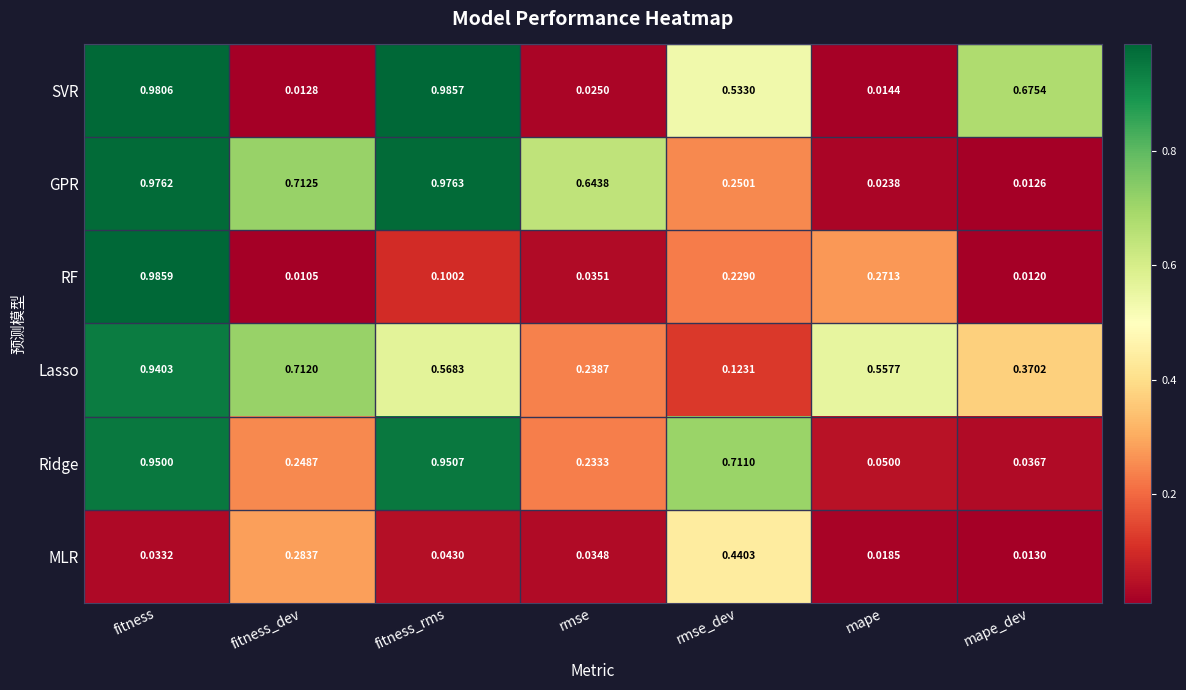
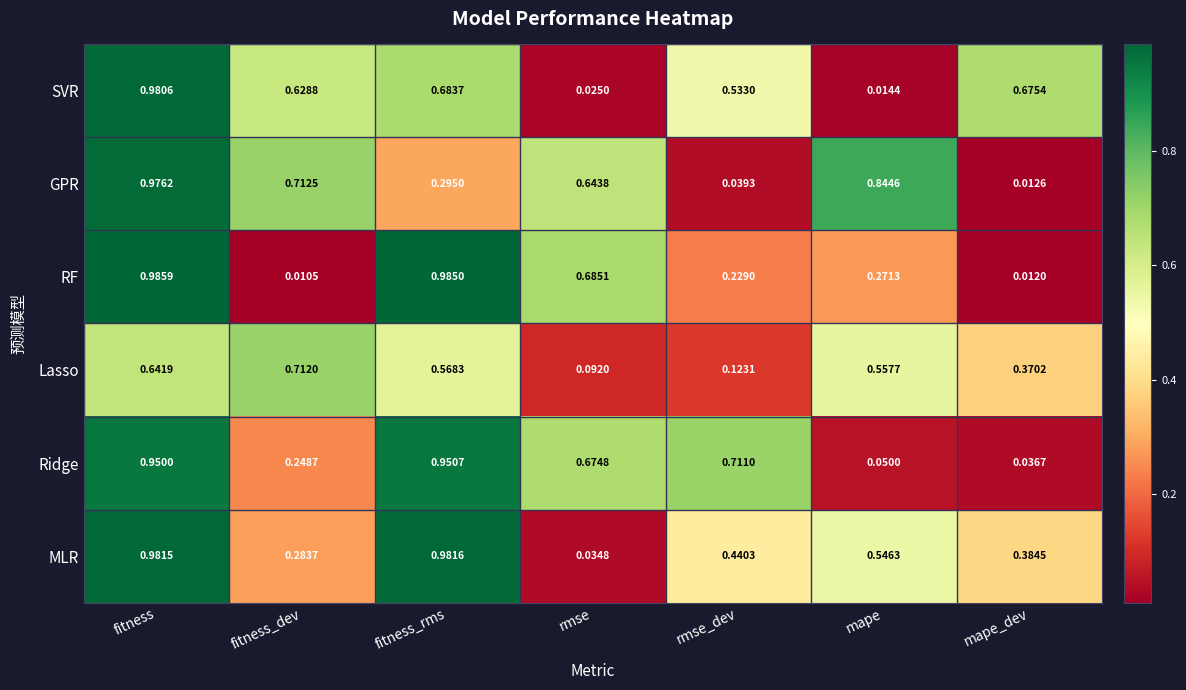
SVR, fitness_dev: 0.0128 -> 0.6288
SVR, fitness_rms: 0.9857 -> 0.6837
GPR, fitness_rms: 0.9763 -> 0.2950
GPR, rmse_dev: 0.2501 -> 0.0393
GPR, mape: 0.0238 -> 0.8446
RF, fitness_rms: 0.1002 -> 0.9850
RF, rmse: 0.0351 -> 0.6851
Lasso, fitness: 0.9403 -> 0.6419
Lasso, rmse: 0.2387 -> 0.0920
Ridge, rmse: 0.2333 -> 0.6748
MLR, fitness: 0.0332 -> 0.9815
MLR, fitness_rms: 0.0430 -> 0.9816
MLR, mape: 0.0185 -> 0.5463
MLR, mape_dev: 0.0130 -> 0.3845
